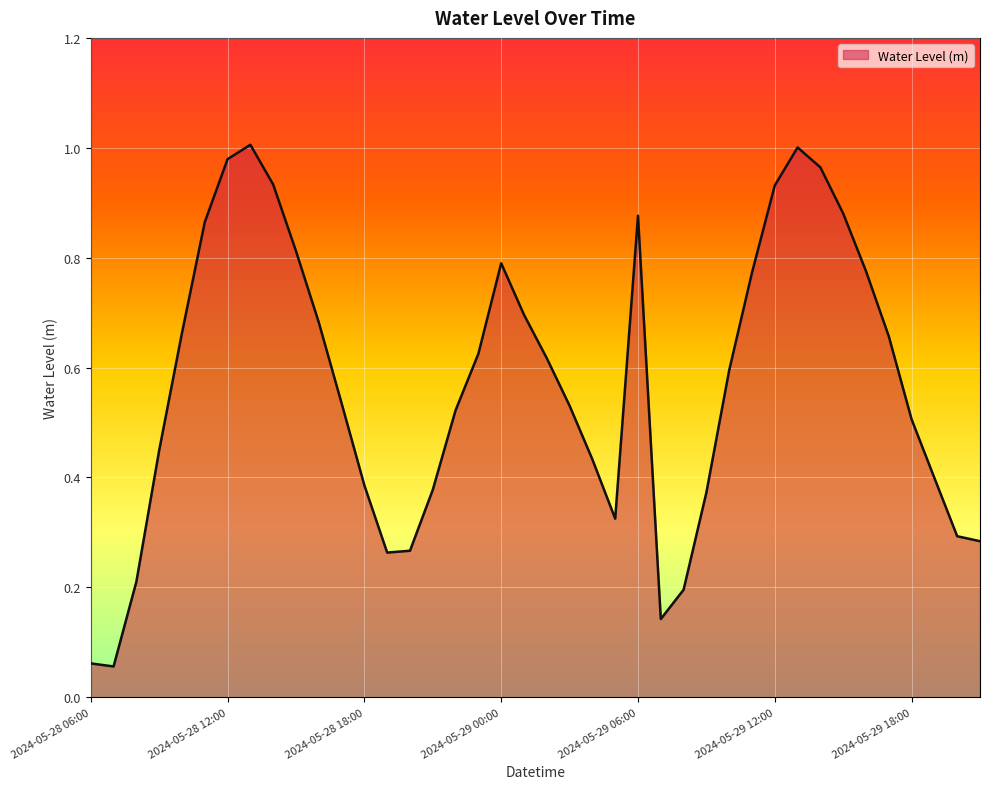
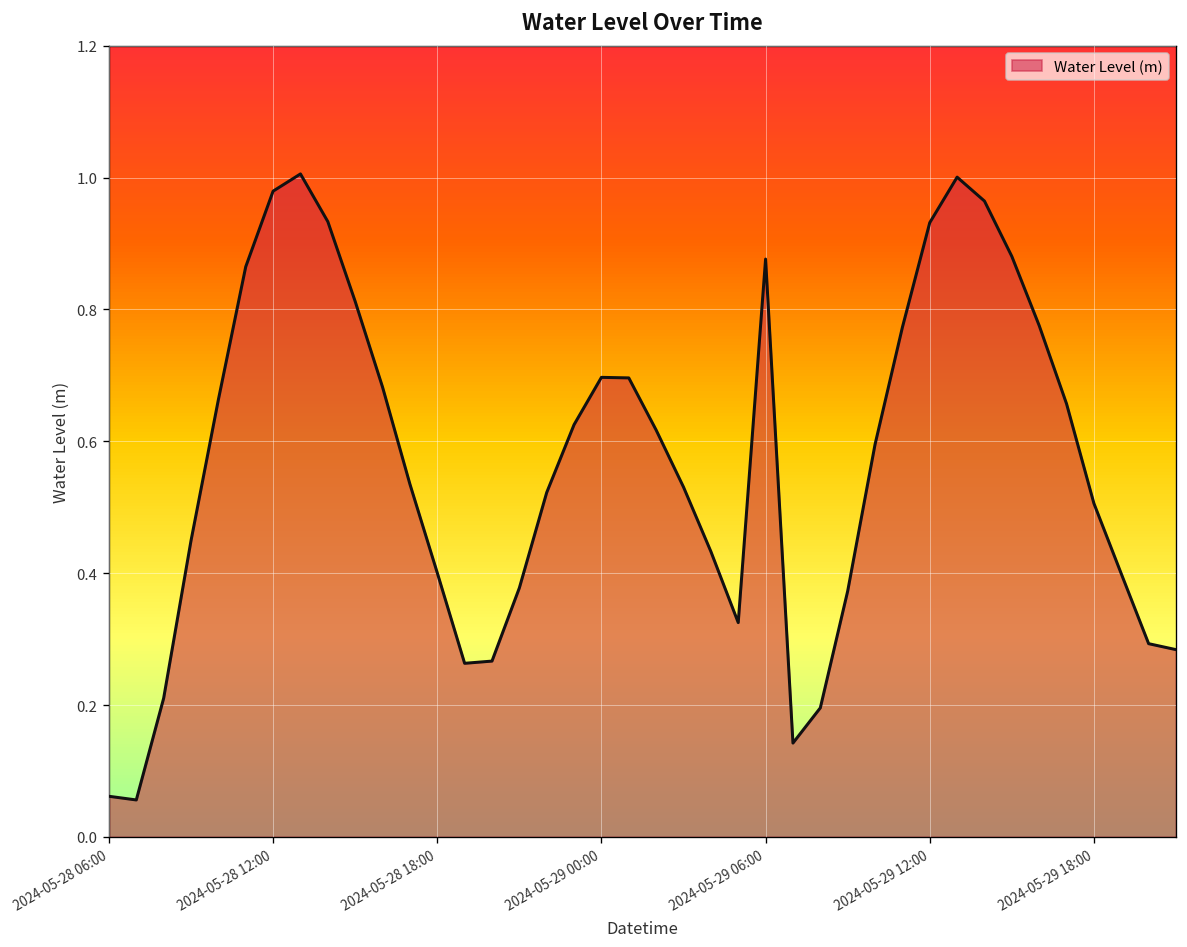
2024-05-28 18:00: 0.39 -> 0.40
2024-05-29 00:00: 0.79 -> 0.70
